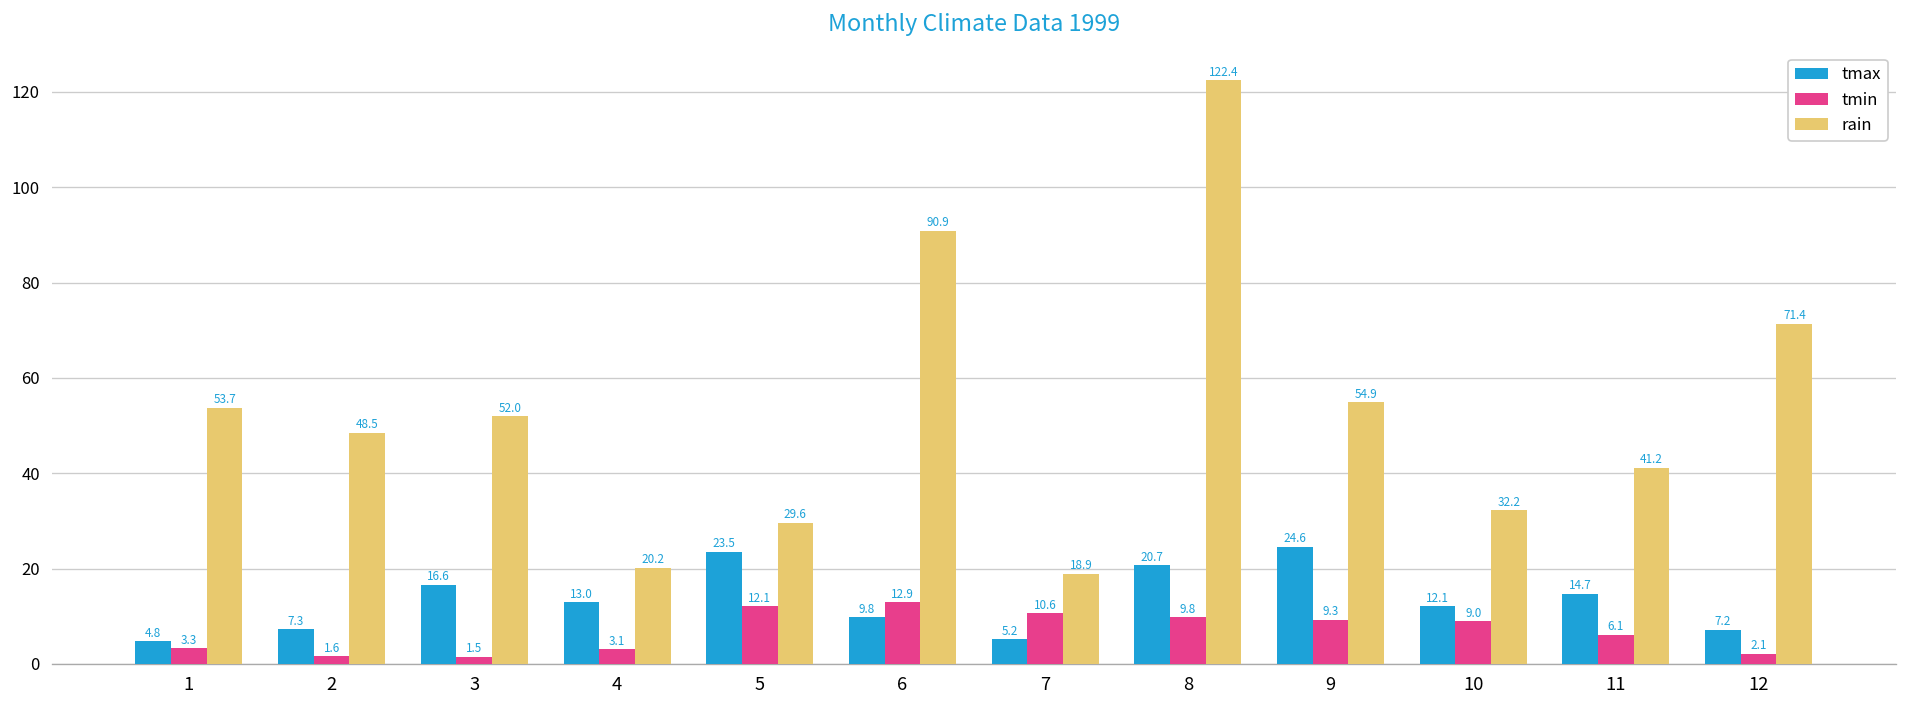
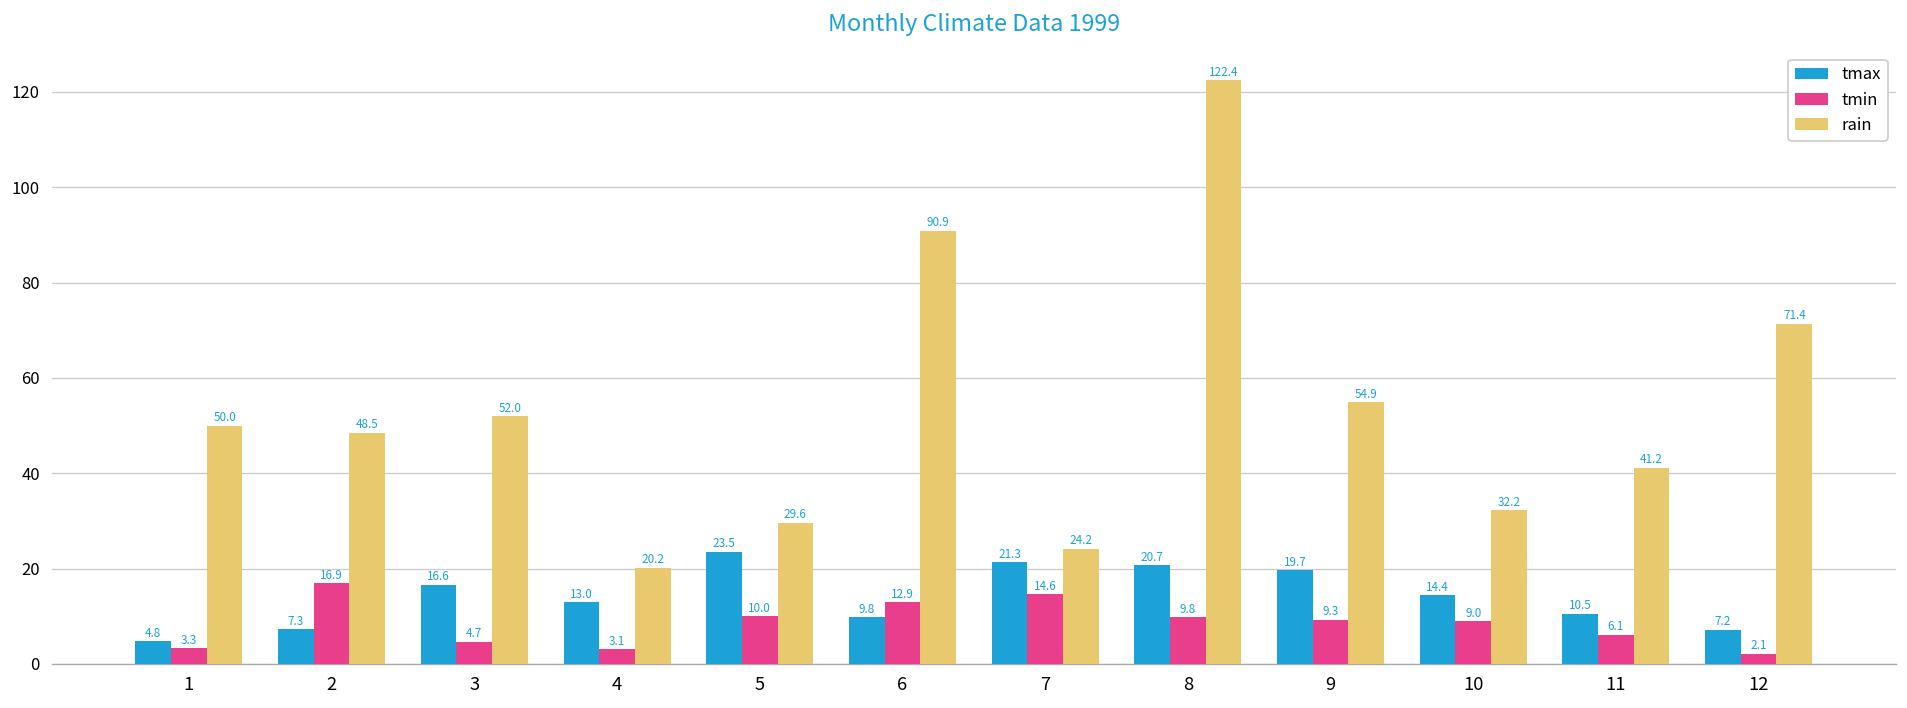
rain, 1: 53.7 -> 50.0
tmin, 2: 1.6 -> 16.9
tmin, 3: 1.5 -> 4.7
tmin, 5: 12.1 -> 10.0
tmax, 7: 5.2 -> 21.3
tmin, 7: 10.6 -> 14.6
rain, 7: 18.9 -> 24.2
tmax, 9: 24.6 -> 19.7
tmax, 10: 12.1 -> 14.4
tmax, 11: 14.7 -> 10.5
